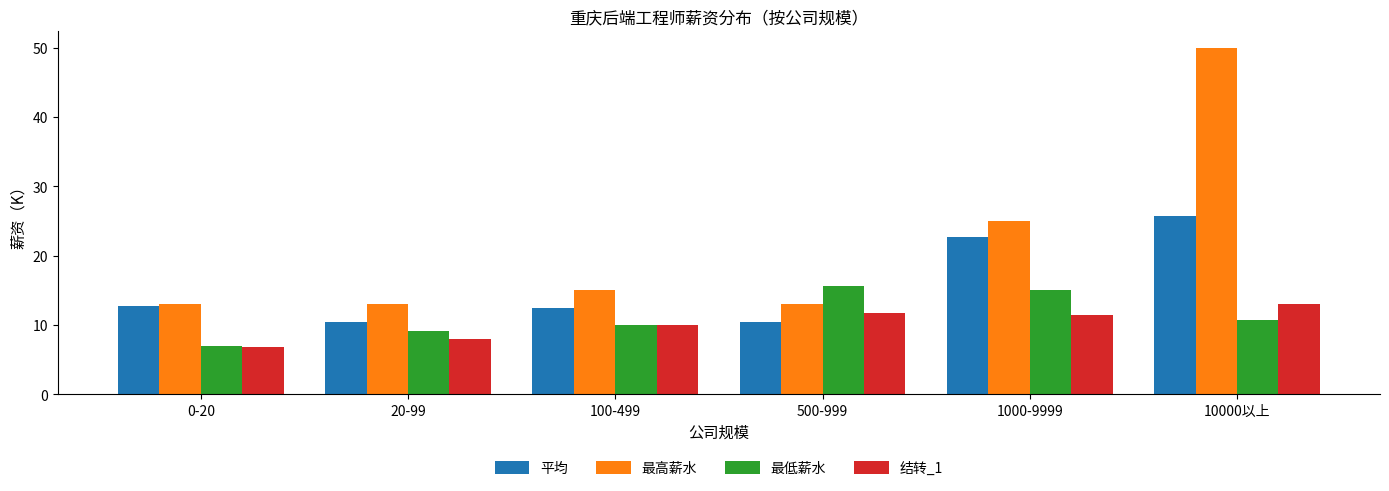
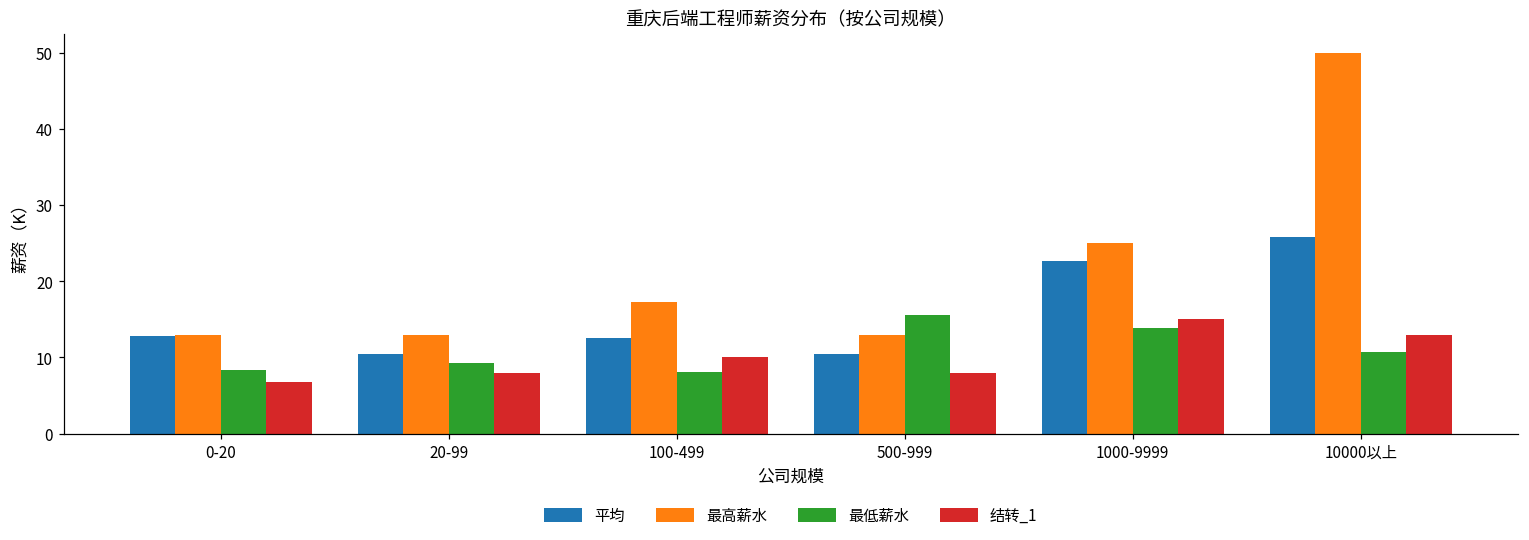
最低薪水, 0-20: 7 -> 8
最高薪水, 100-499: 15 -> 17
最低薪水, 100-499: 10 -> 8
结转_1, 500-999: 12 -> 8
最低薪水, 1000-9999: 15 -> 14
结转_1, 1000-9999: 11 -> 15
